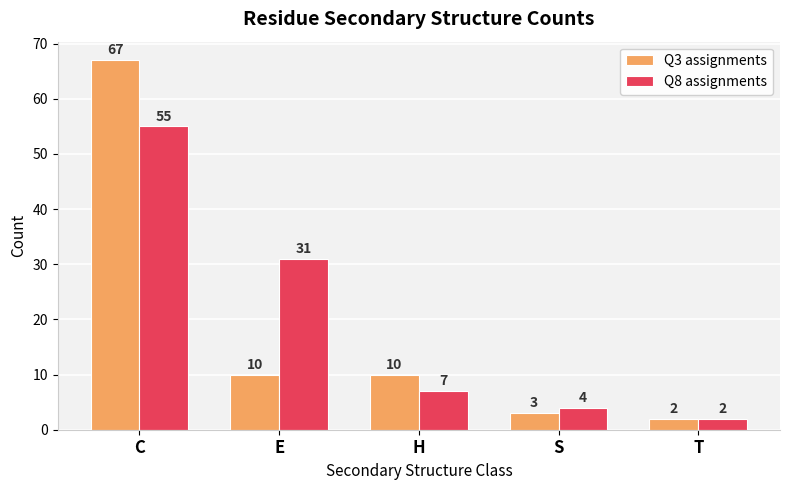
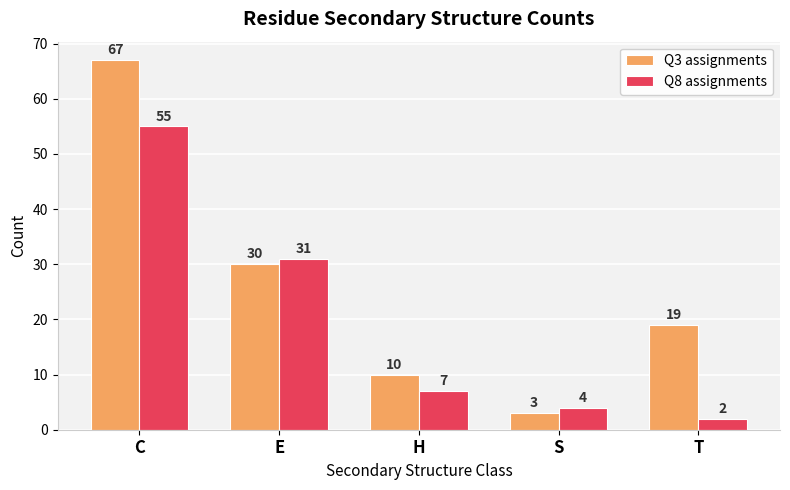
Q3 assignments, E: 10 -> 30
Q3 assignments, T: 2 -> 19
